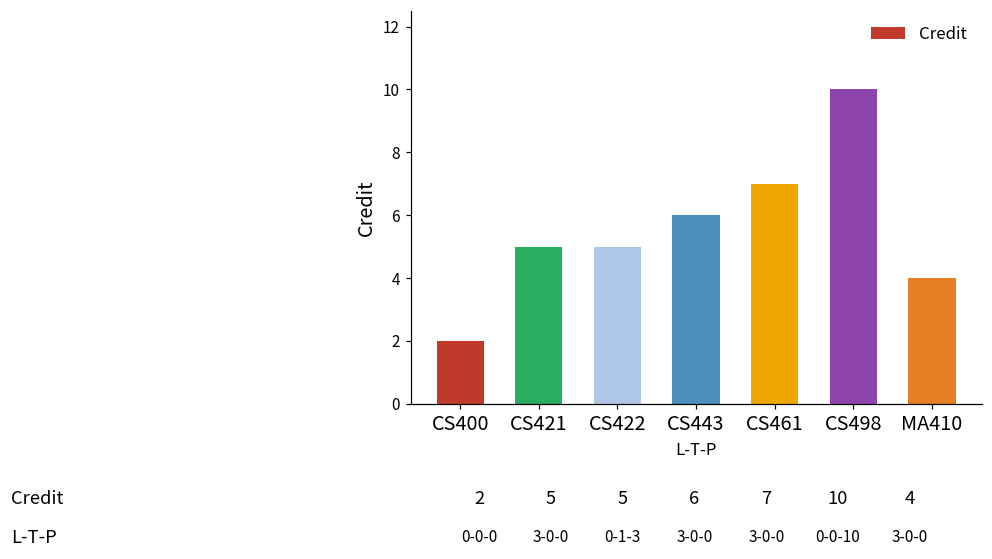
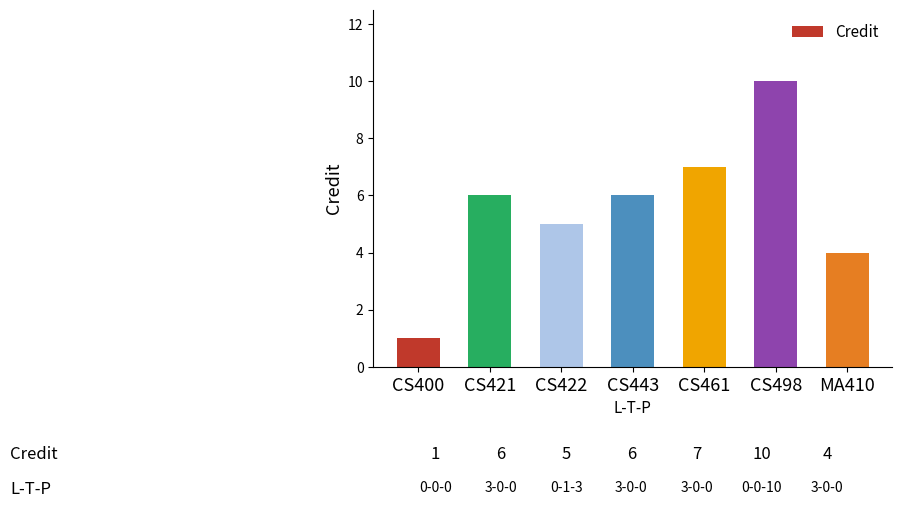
CS400: 2 -> 1
CS421: 5 -> 6
